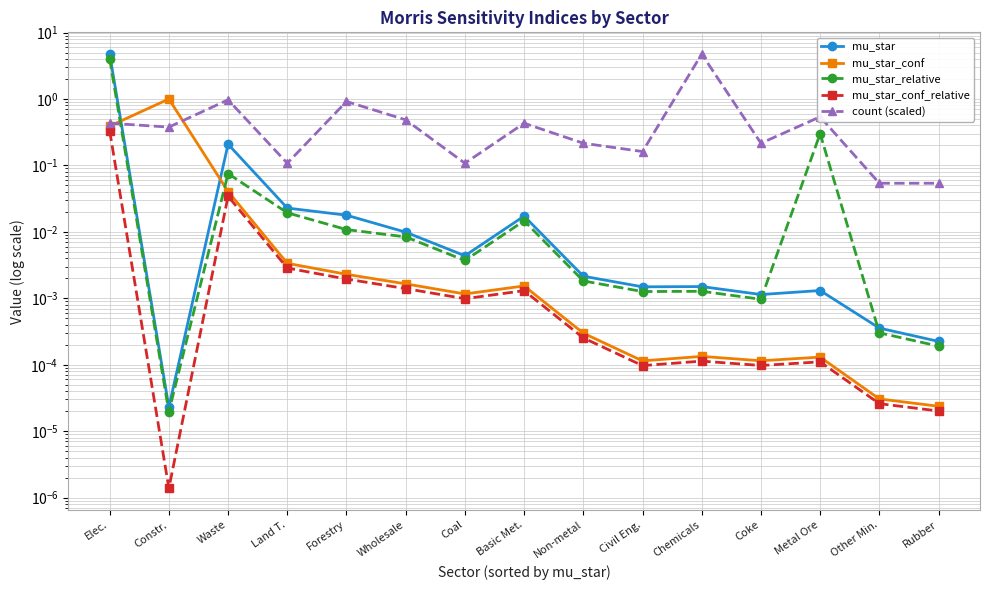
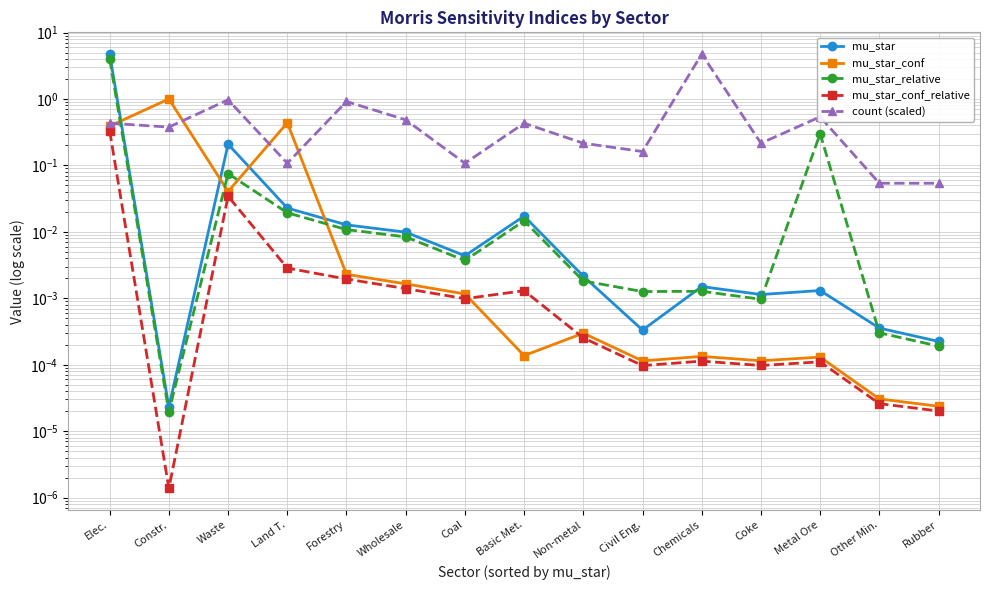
mu_star_conf, Land T.: 0.003 -> 0.4
mu_star, Forestry: 0.018 -> 0.013
mu_star_conf, Basic Met.: 0.0015 -> 0.00014
mu_star, Civil Eng.: 0.0015 -> 0.0003
